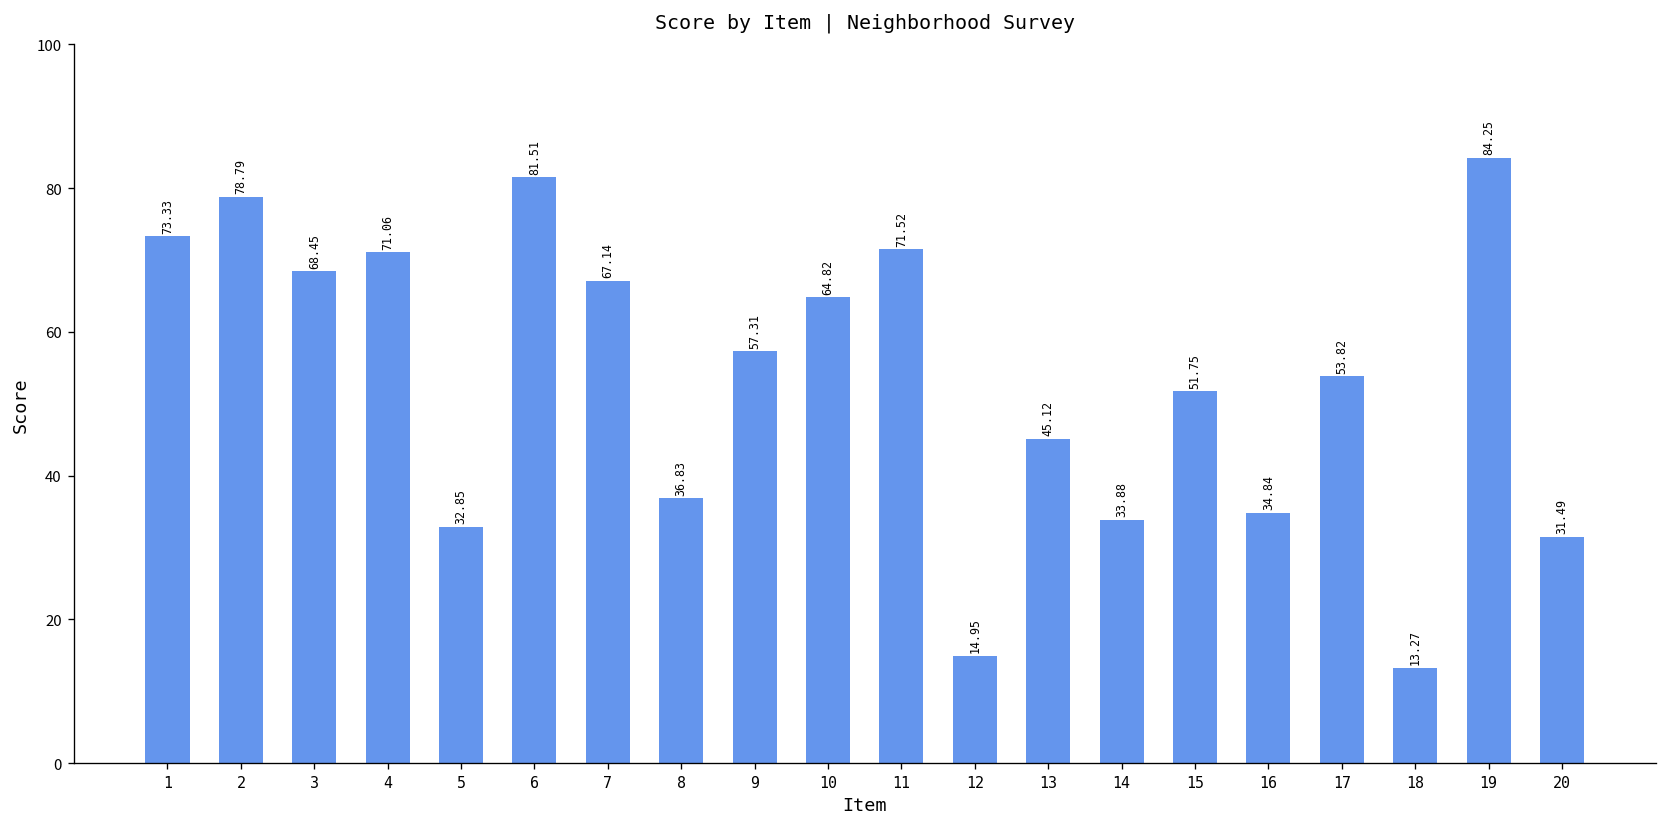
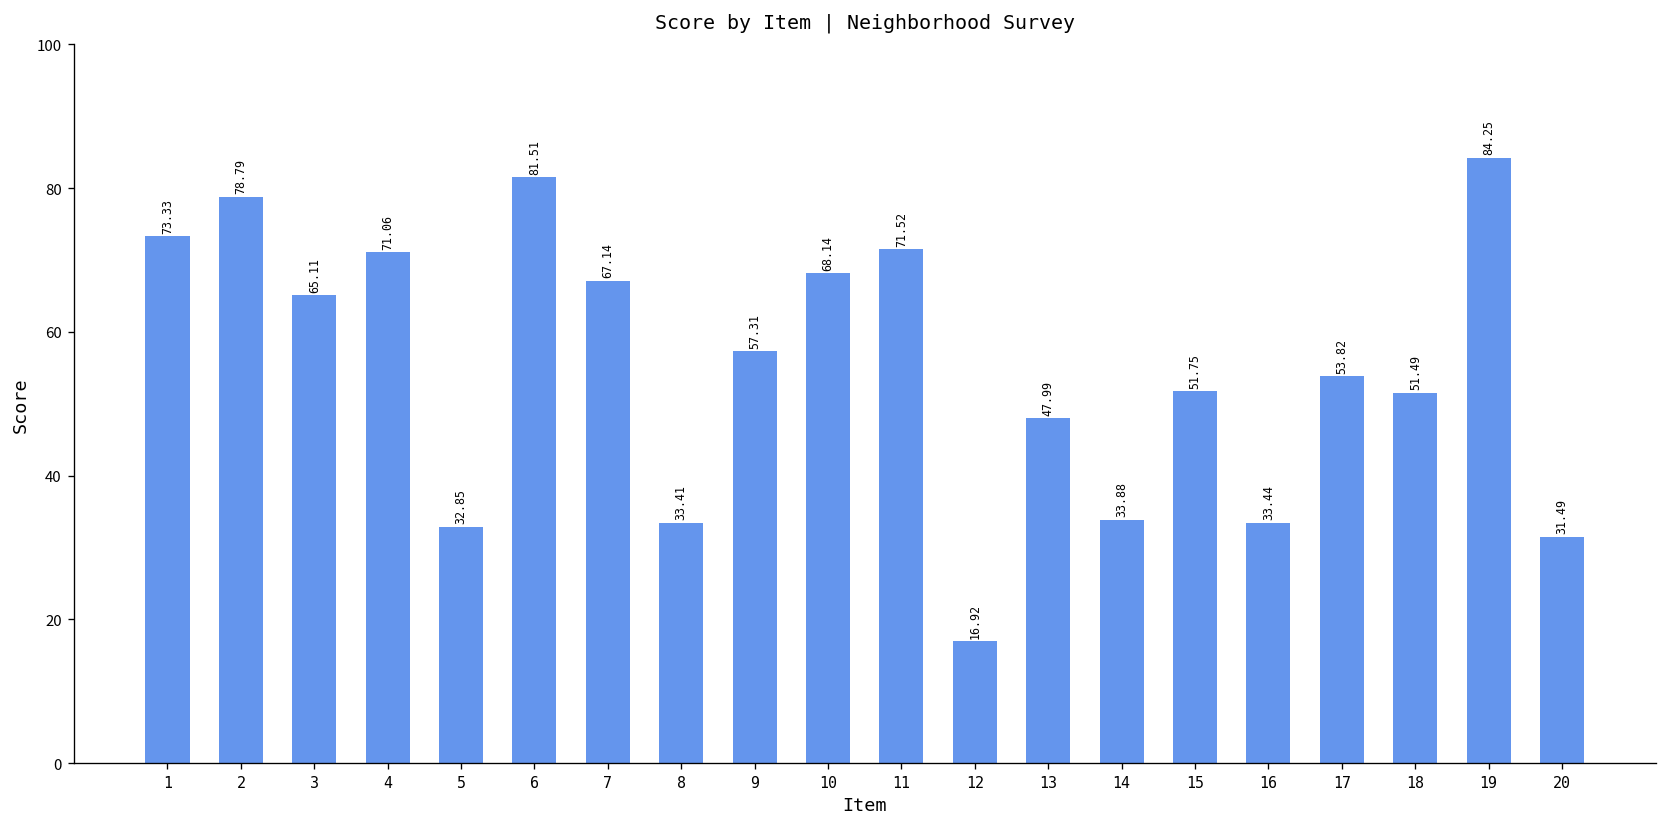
3: 68.45 -> 65.11
8: 36.83 -> 33.41
10: 64.82 -> 68.14
12: 14.95 -> 16.92
13: 45.12 -> 47.99
16: 34.84 -> 33.44
18: 13.27 -> 51.49
